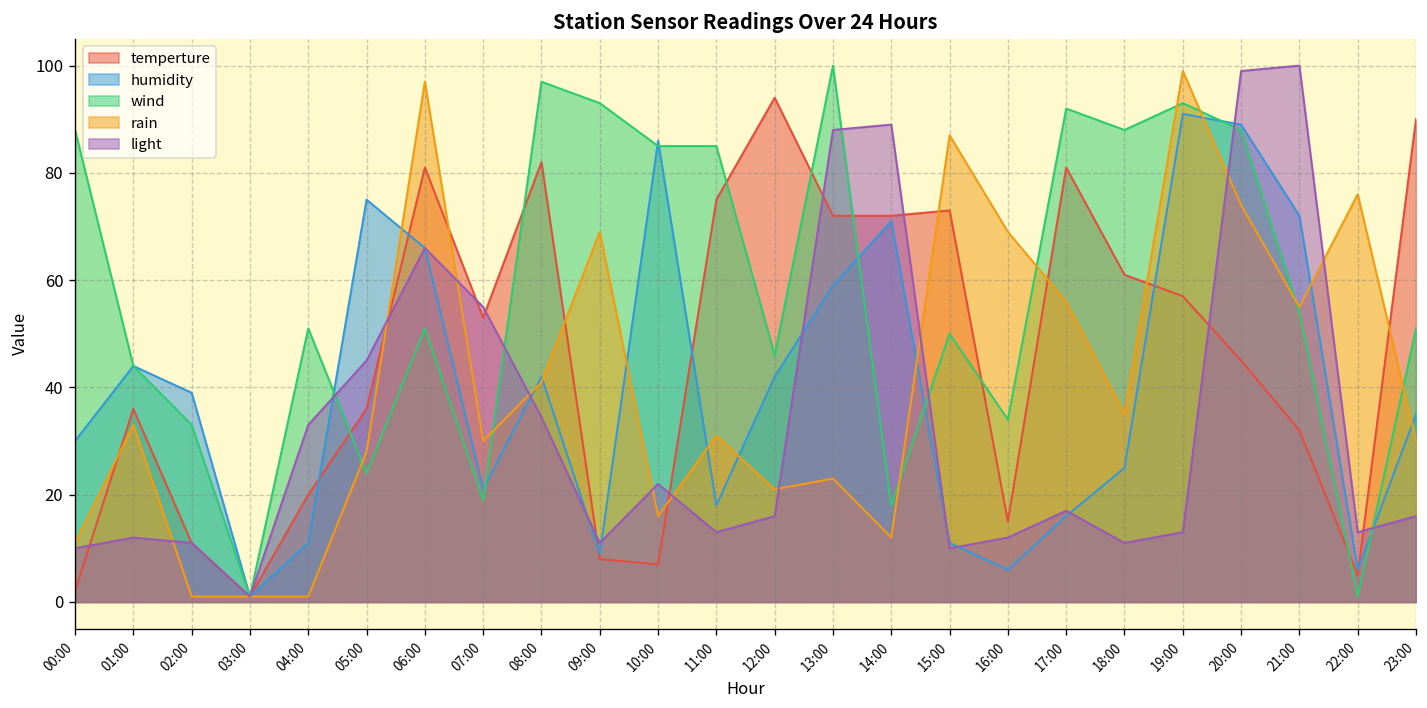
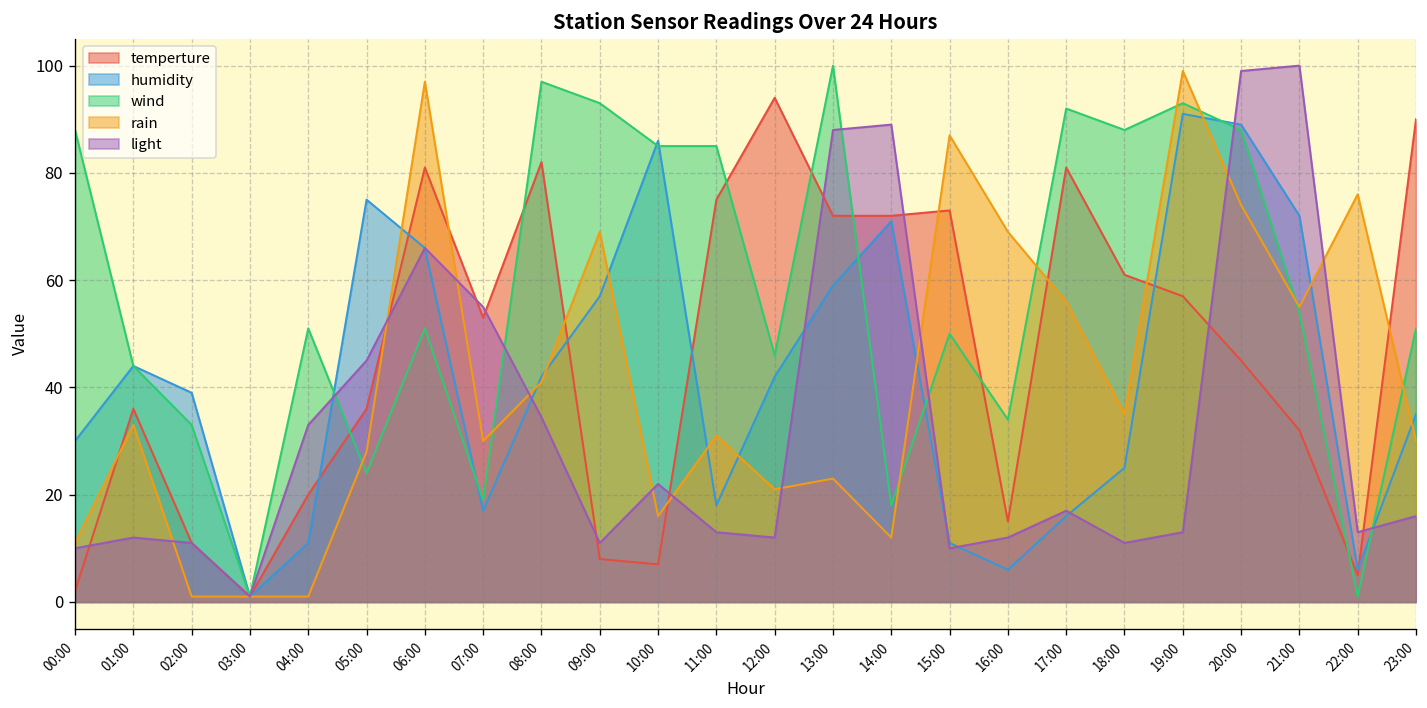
humidity, 07:00: 21 -> 17
humidity, 09:00: 9 -> 57
light, 12:00: 16 -> 12
